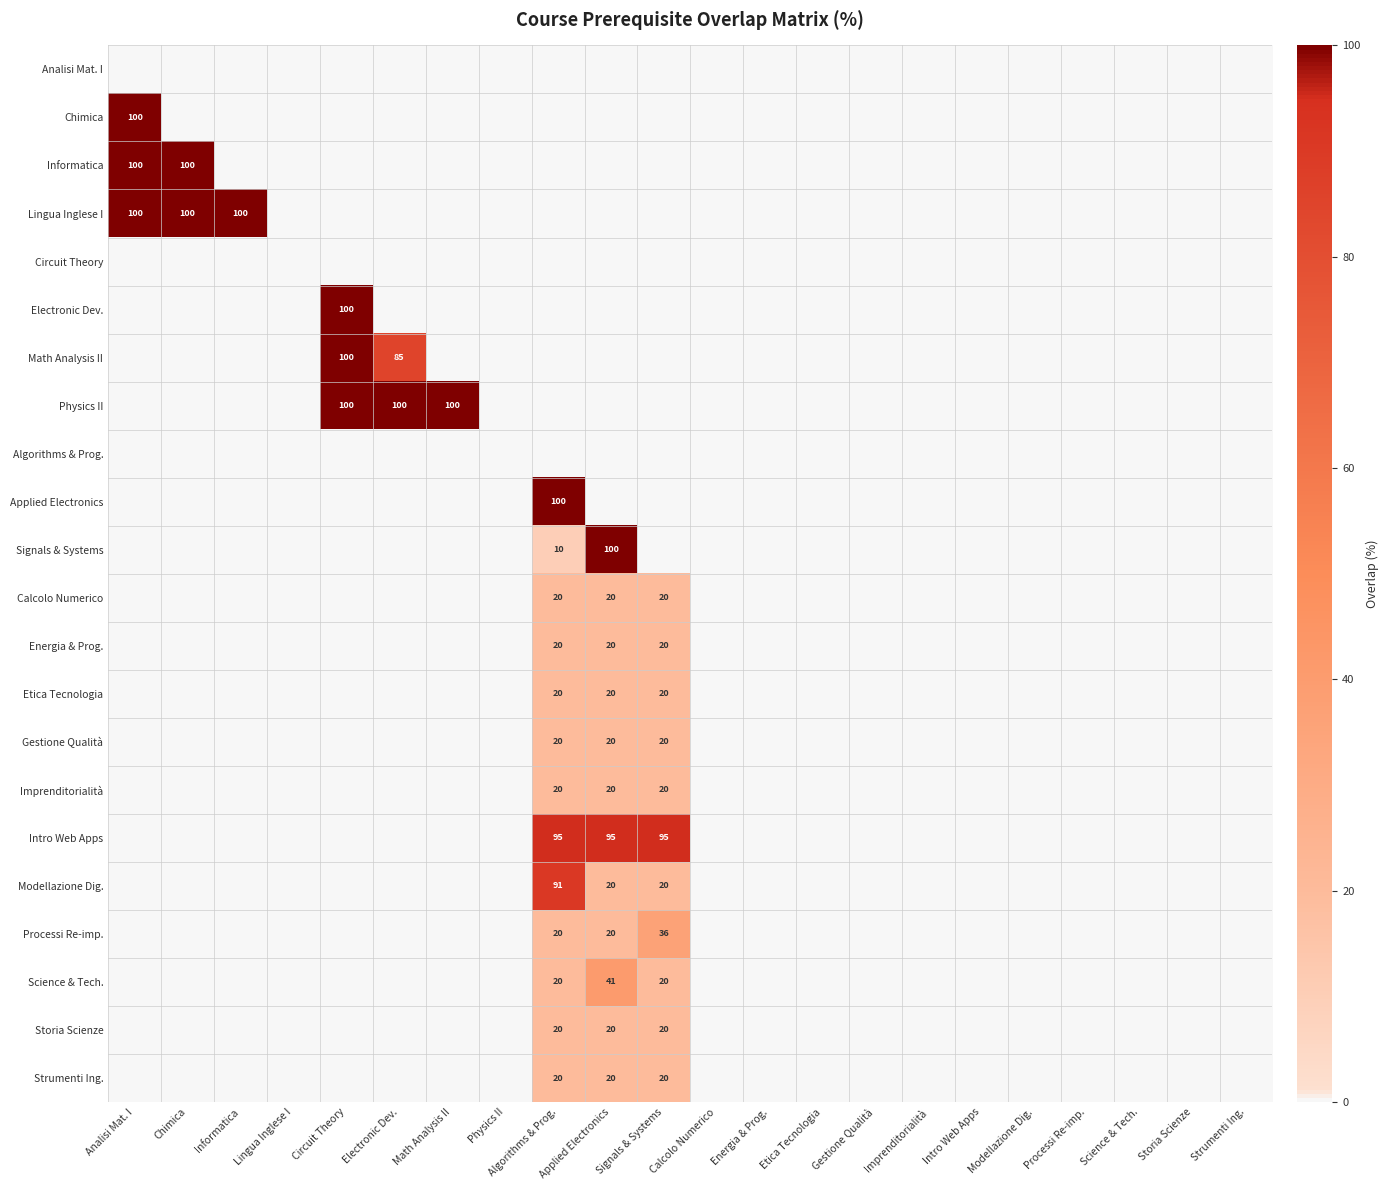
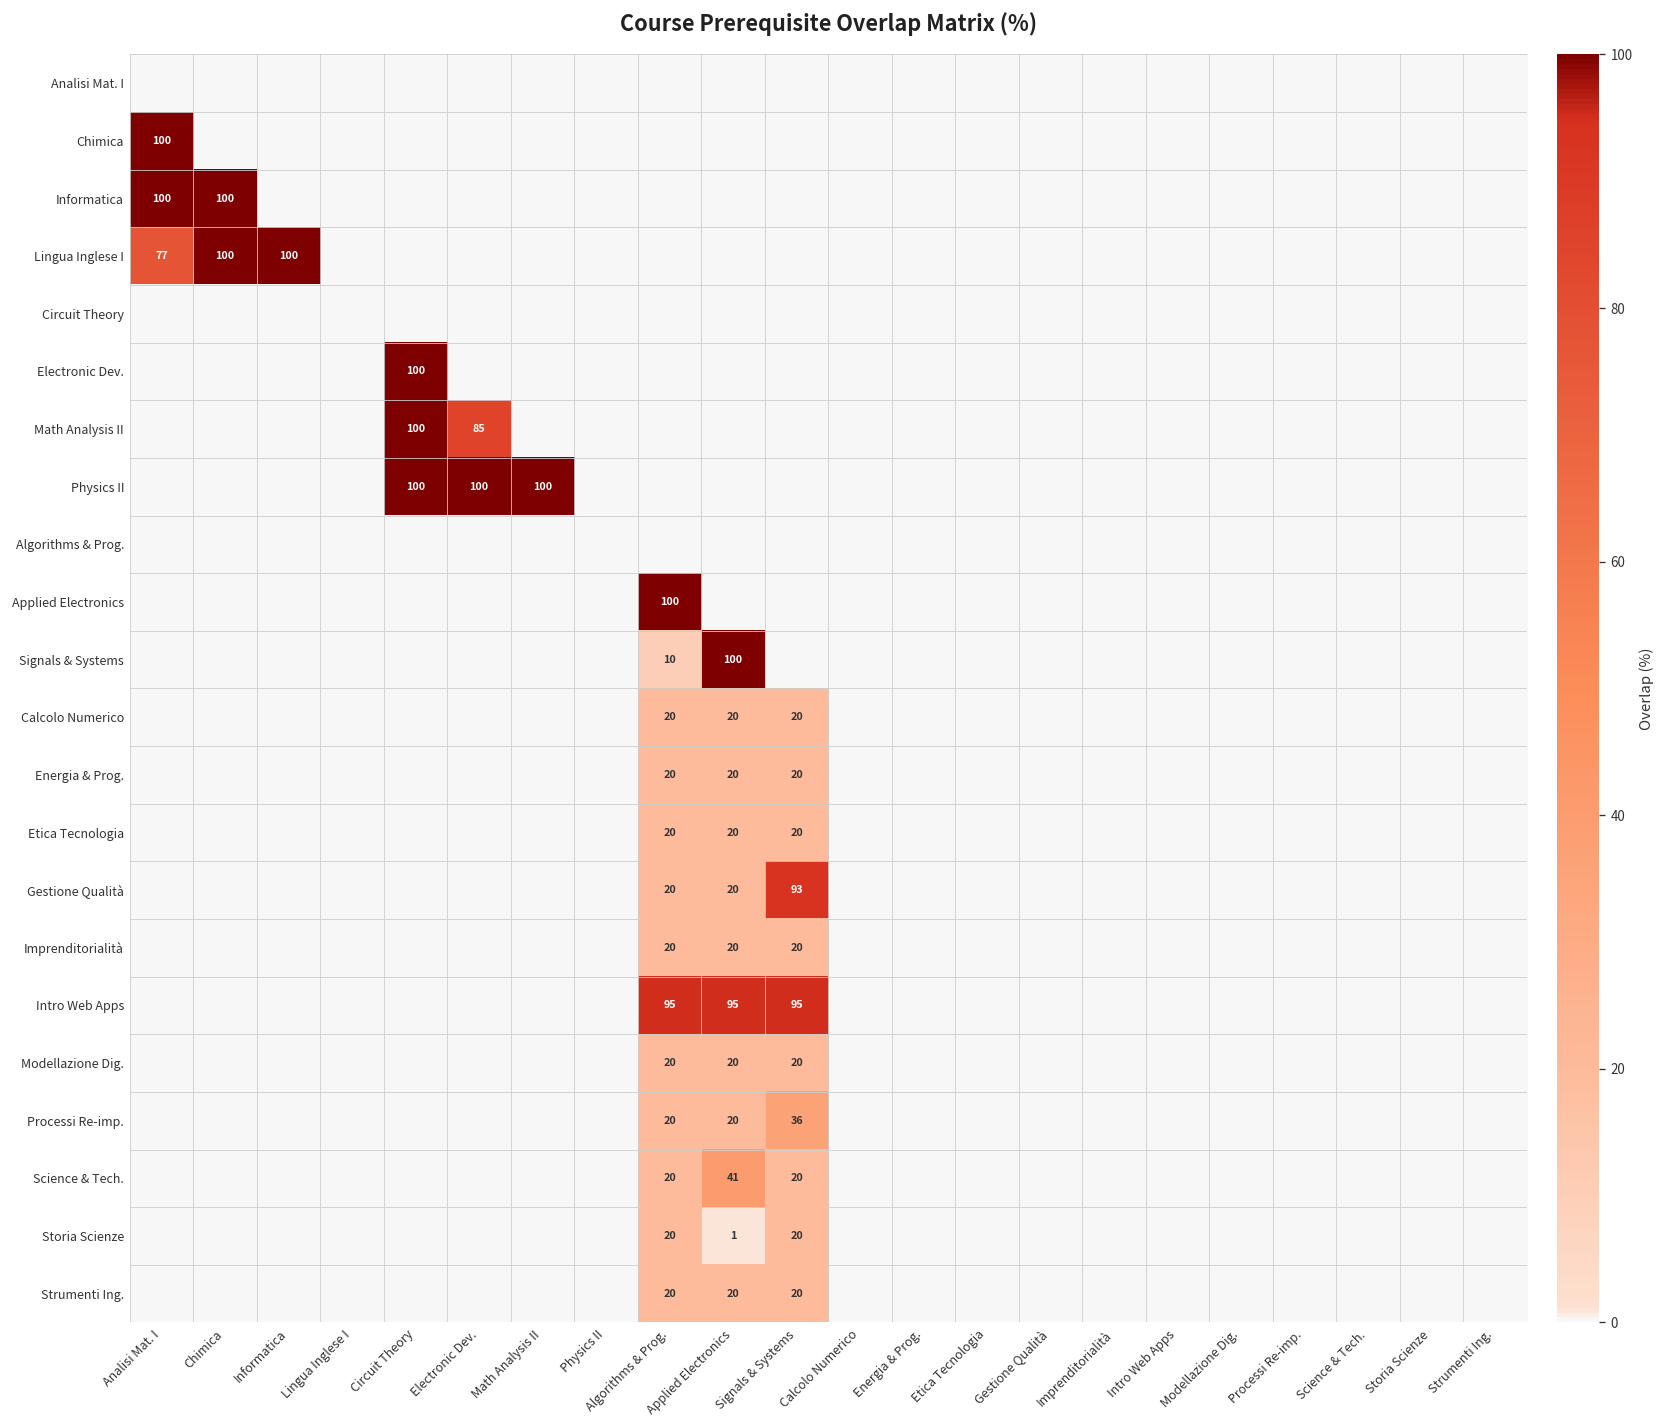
Lingua Inglese I, Analisi Mat. I: 100 -> 77
Gestione Qualità, Signals & Systems: 20 -> 93
Modellazione Dig., Algorithms & Prog.: 91 -> 20
Storia Scienze, Applied Electronics: 20 -> 1
